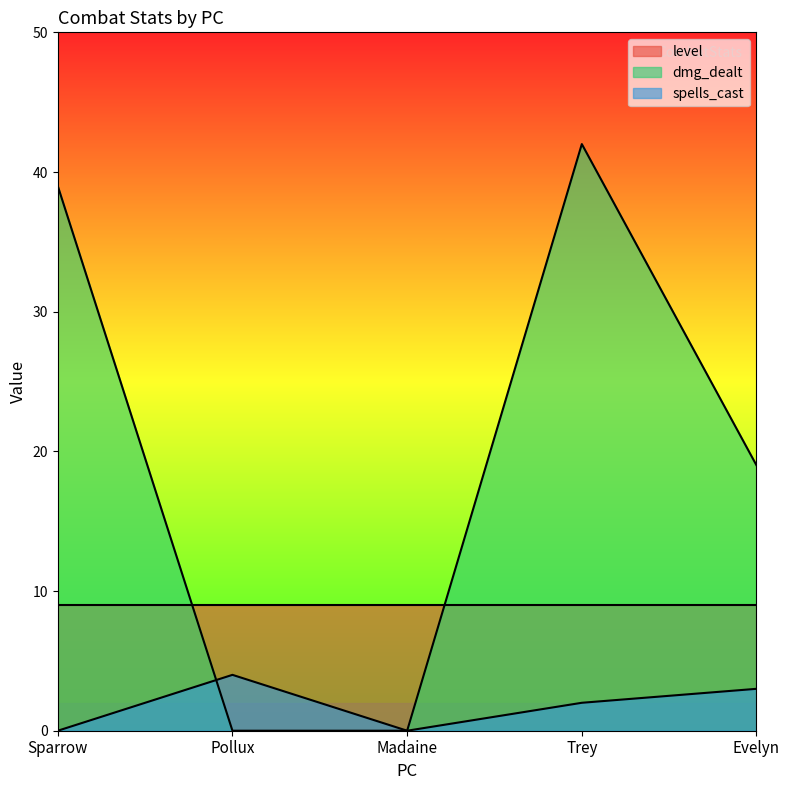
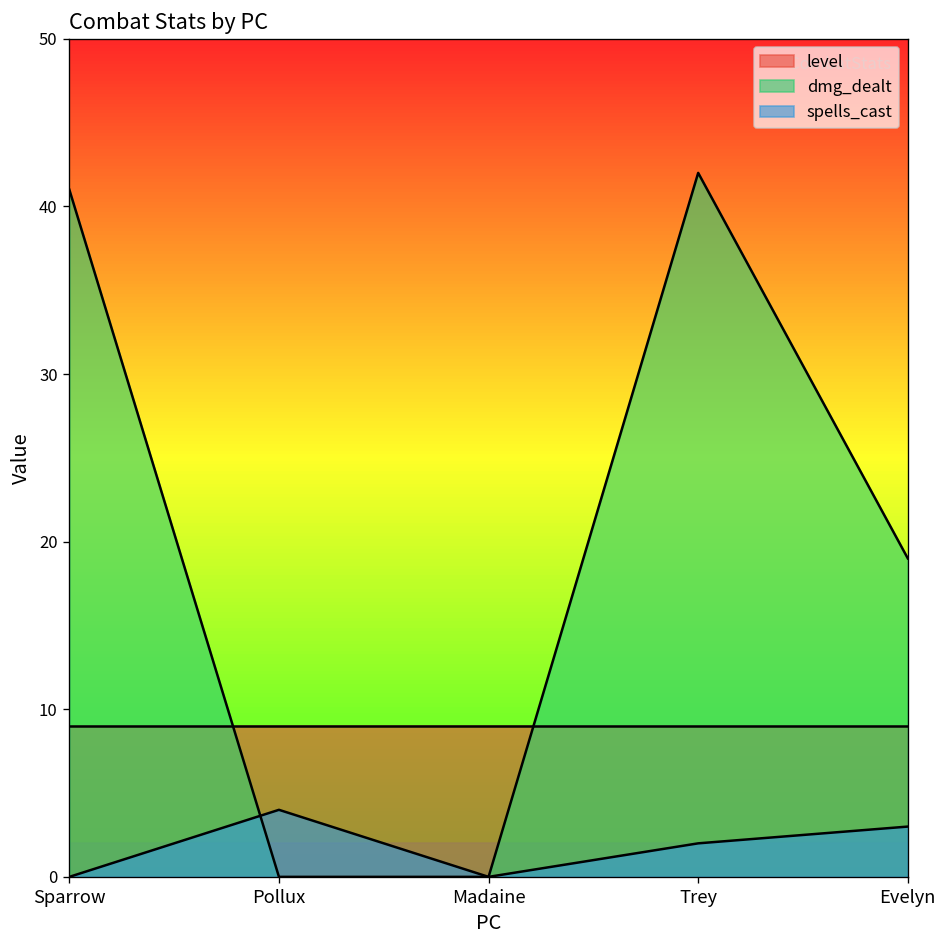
dmg_dealt, Sparrow: 39 -> 41
